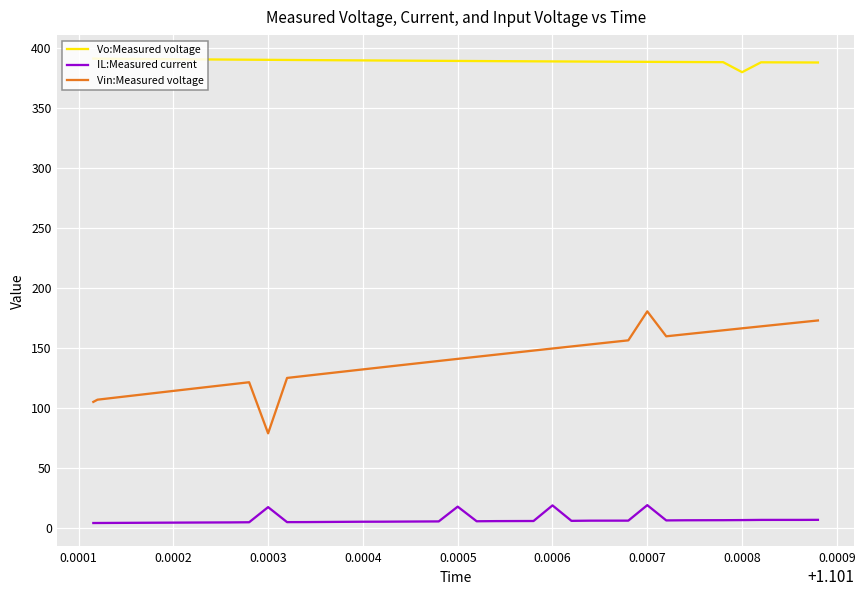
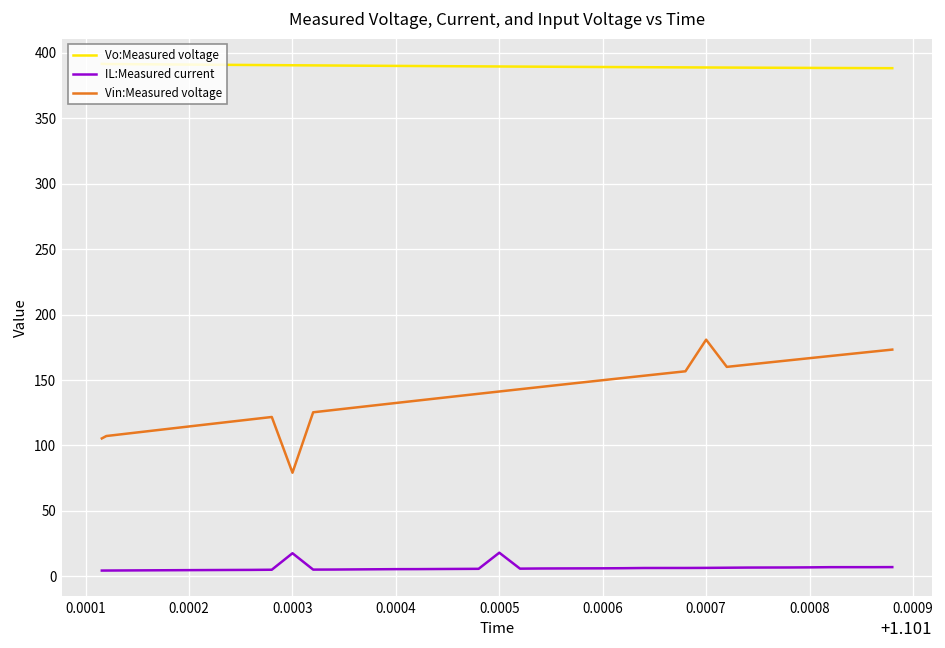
IL:Measured current, 0.0006: 19 -> 6
IL:Measured current, 0.0007: 19 -> 6
Vo:Measured voltage, 0.0008: 380 -> 388
